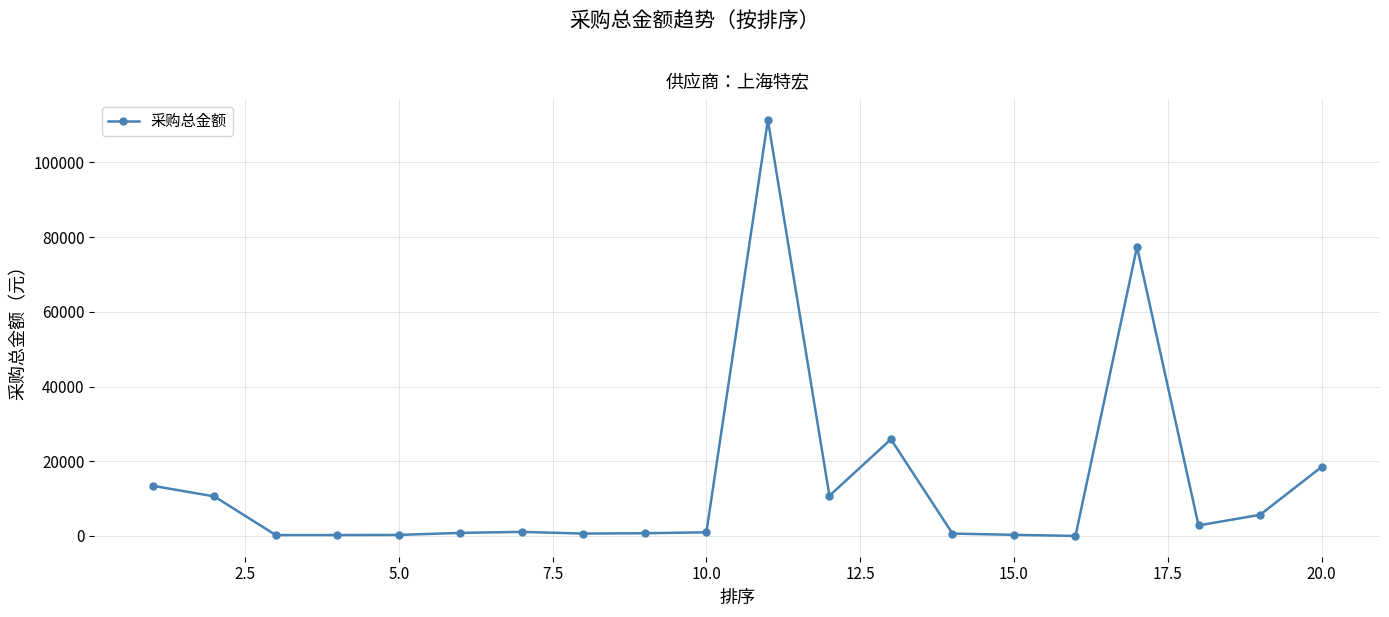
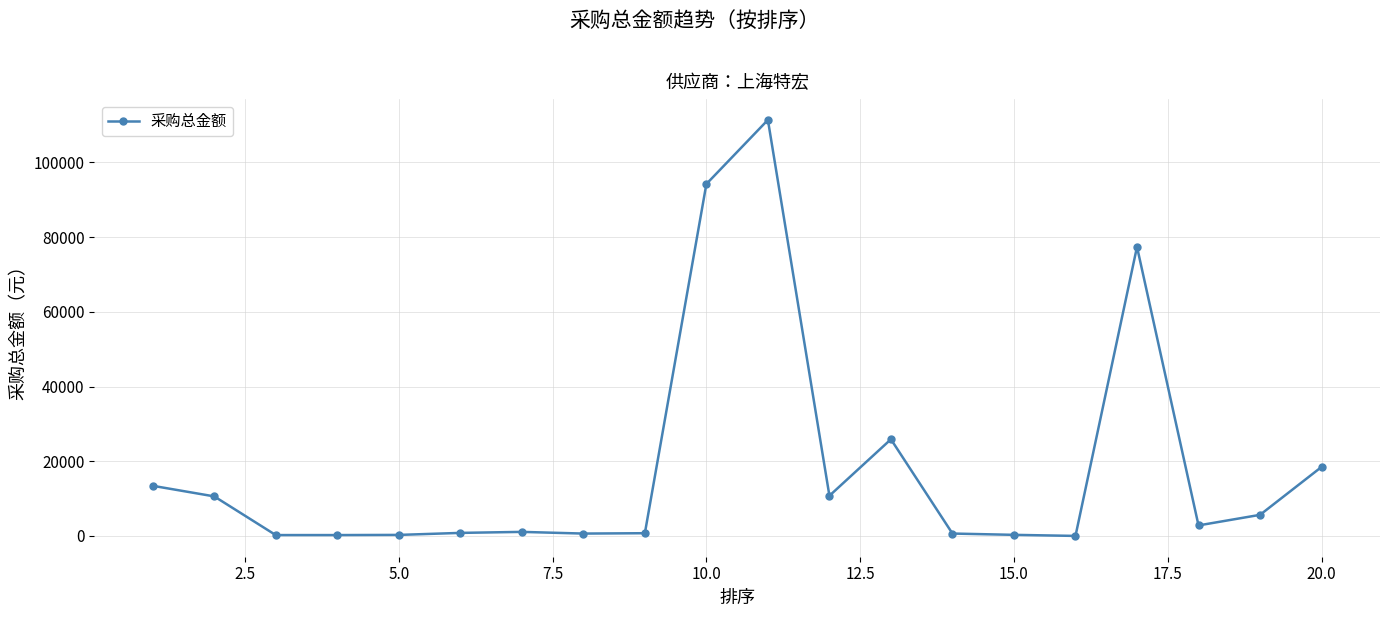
10.0: 1000 -> 94000
